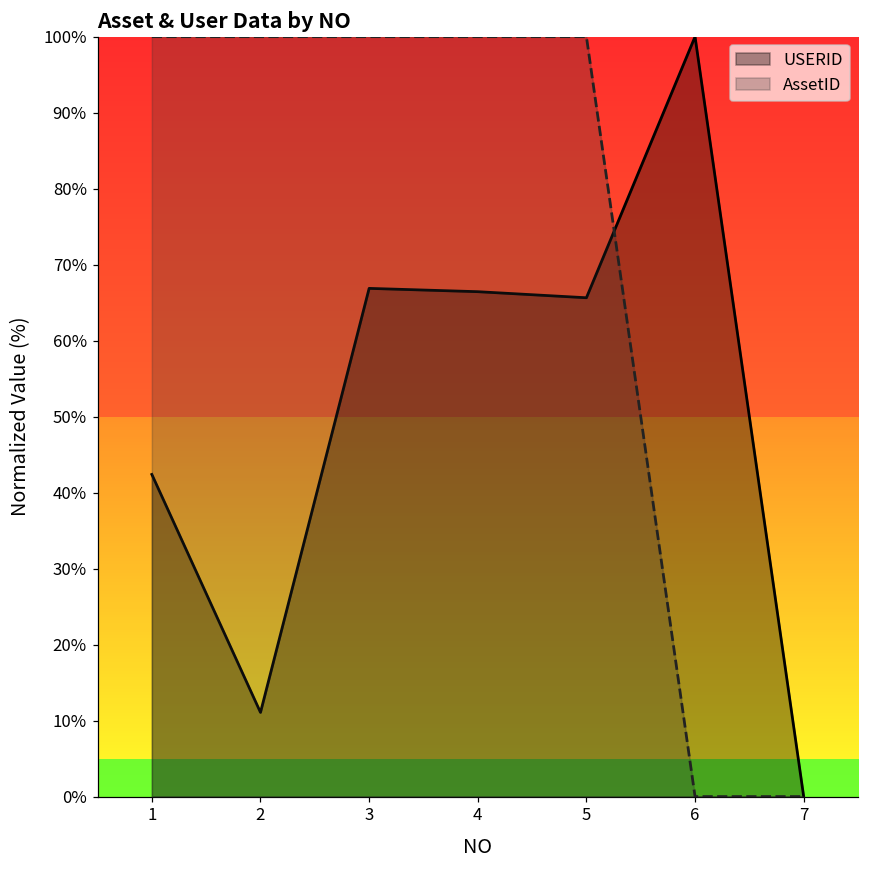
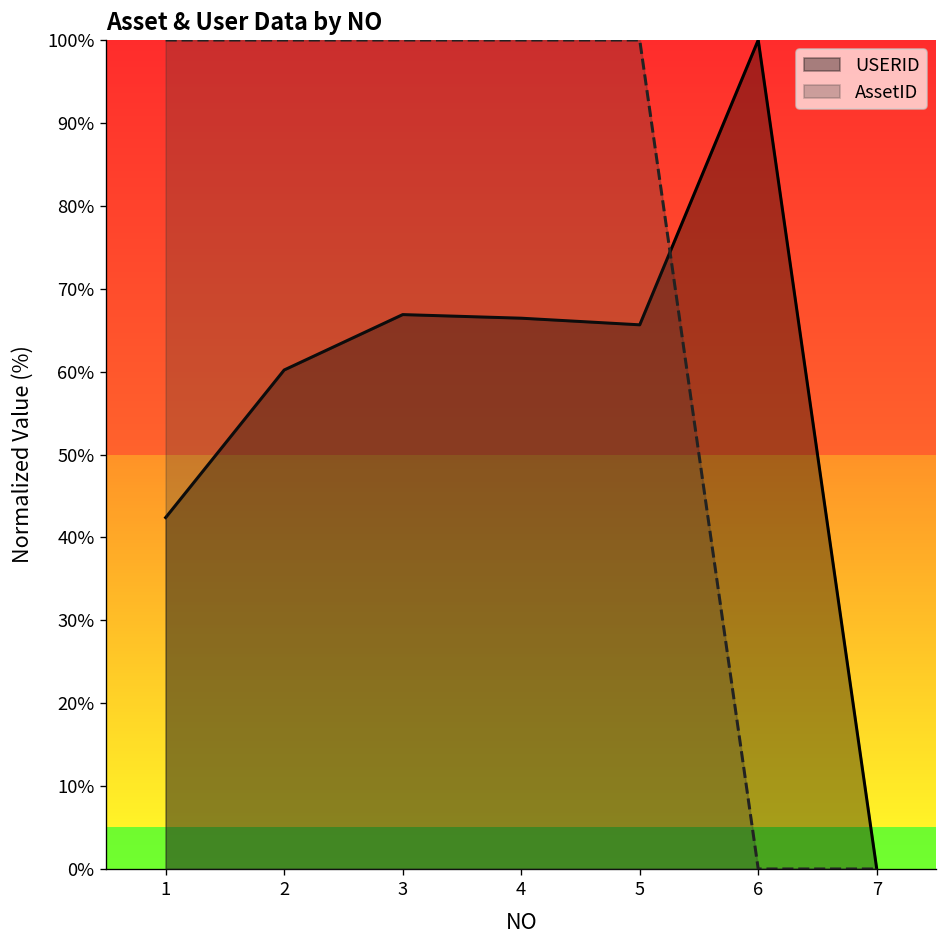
USERID, 2: 11% -> 60%
